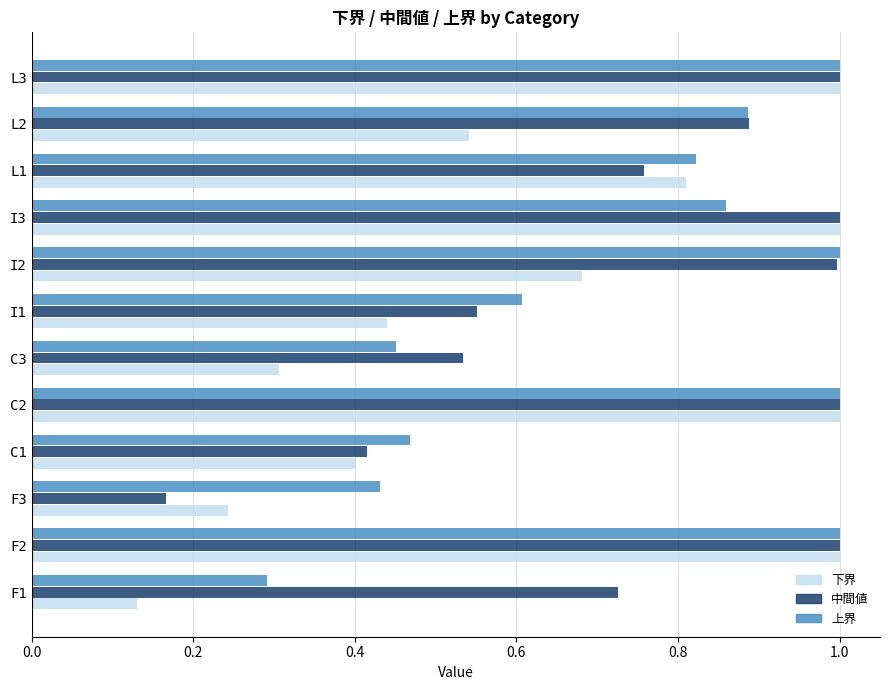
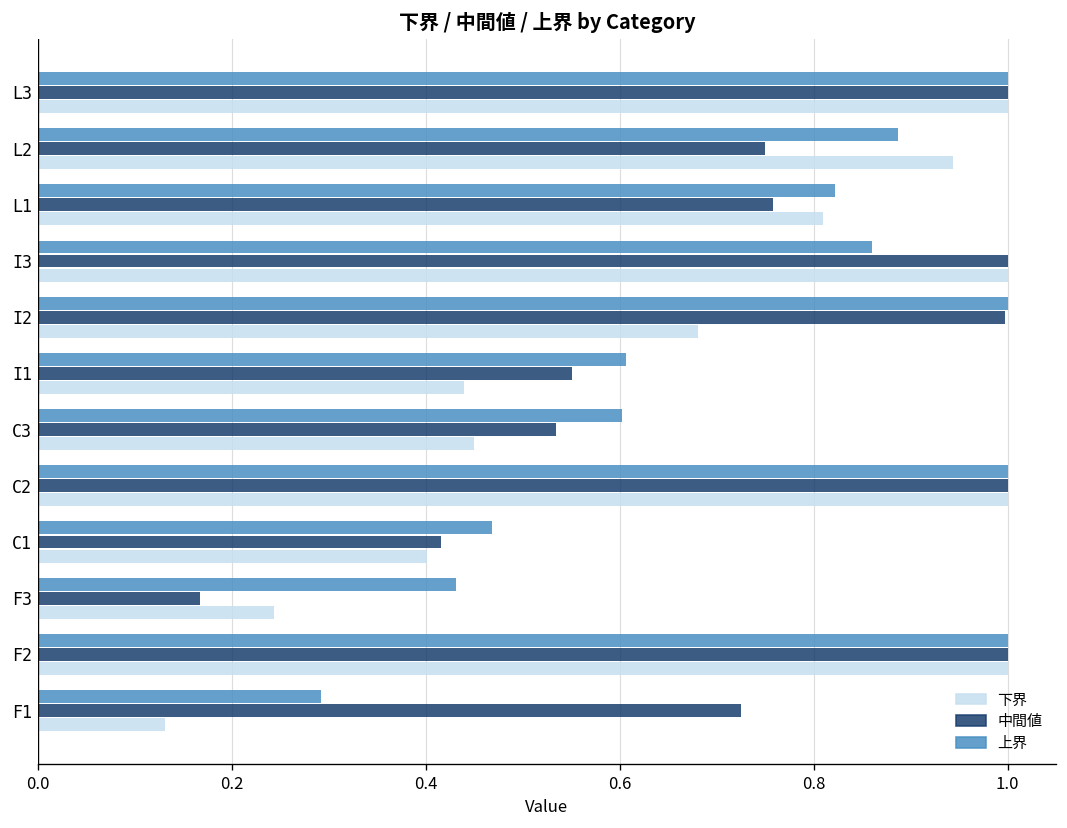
中間値, L2: 0.89 -> 0.75
下界, L2: 0.54 -> 0.94
上界, C3: 0.45 -> 0.60
下界, C3: 0.31 -> 0.45
